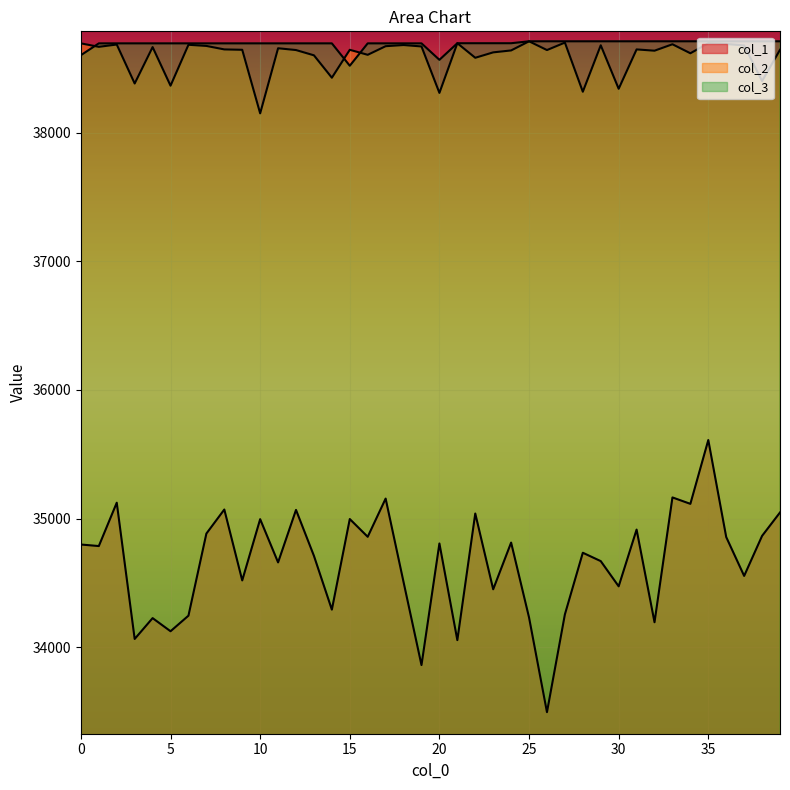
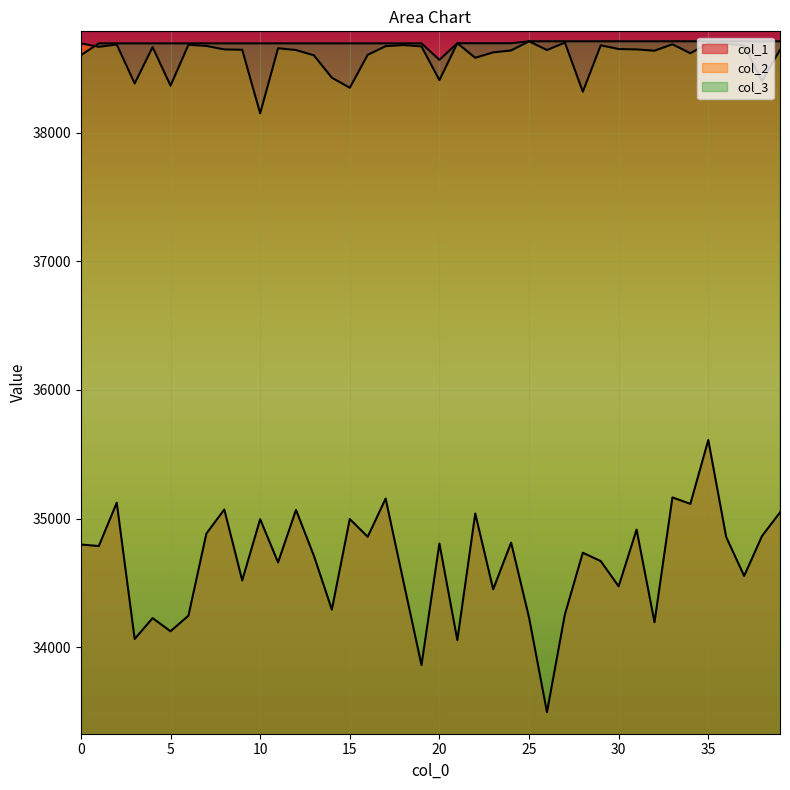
col_2, 15: 38640 -> 38350
col_3, 15: 38520 -> 38690
col_2, 20: 38310 -> 38410
col_2, 30: 38340 -> 38650
